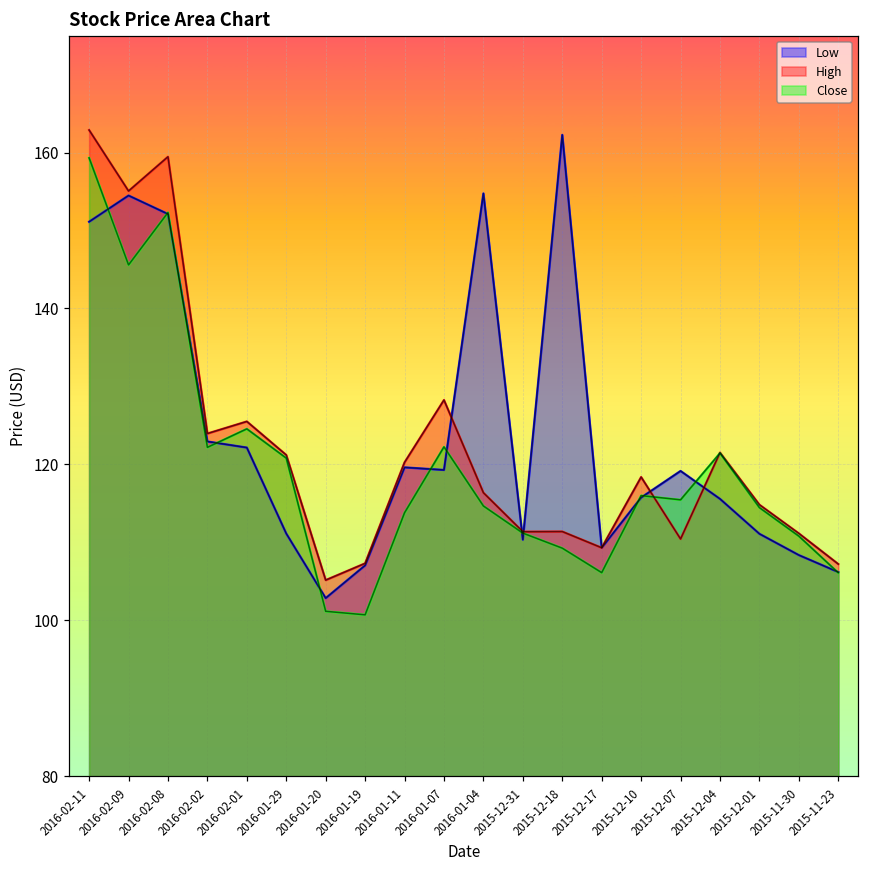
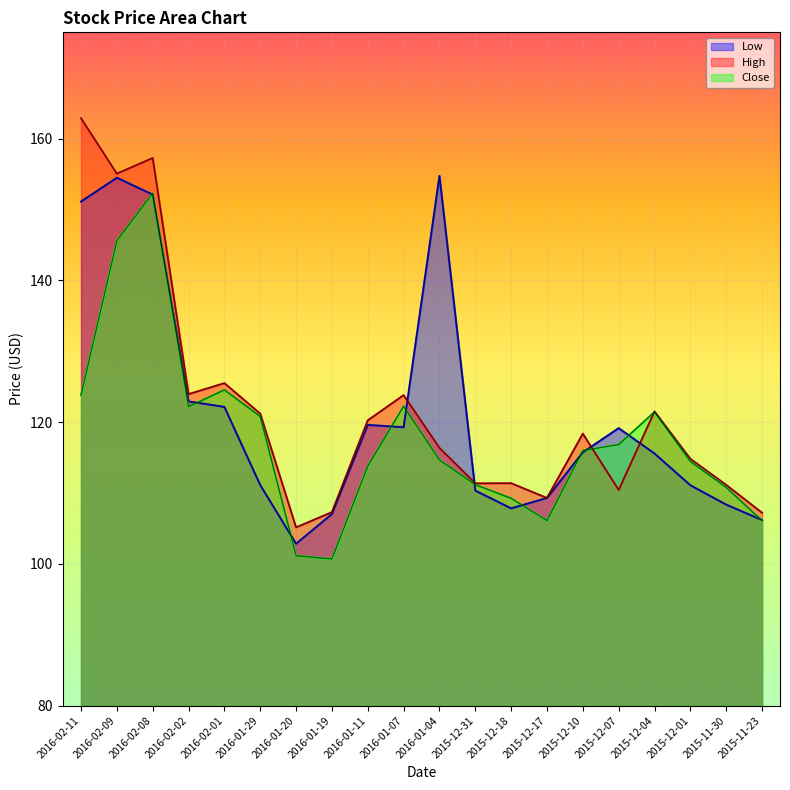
Close, 2016-02-11: 159 -> 124
High, 2016-02-08: 159 -> 157
High, 2016-01-07: 128 -> 124
Low, 2015-12-18: 162 -> 108
Close, 2015-12-07: 115 -> 117
